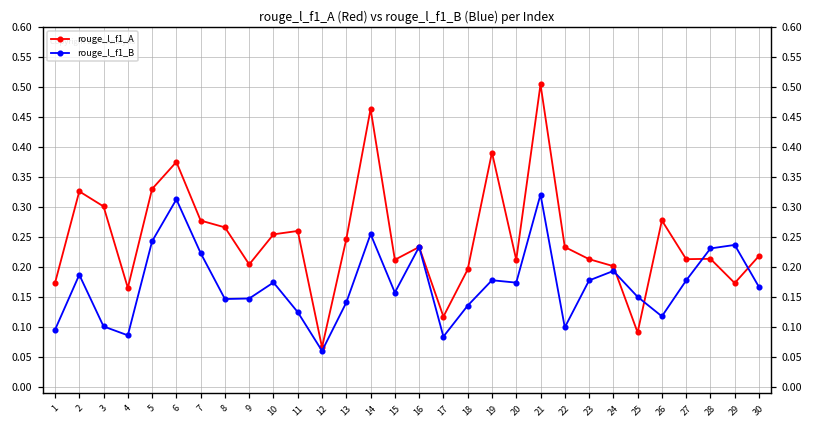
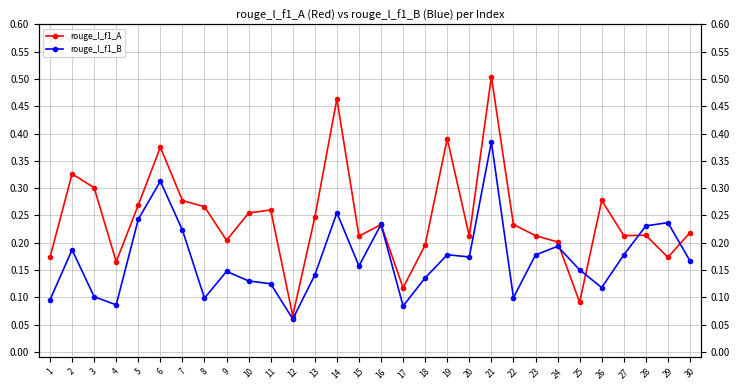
rouge_l_f1_A, 5: 0.33 -> 0.27
rouge_l_f1_B, 8: 0.15 -> 0.10
rouge_l_f1_B, 10: 0.17 -> 0.13
rouge_l_f1_B, 21: 0.32 -> 0.38
